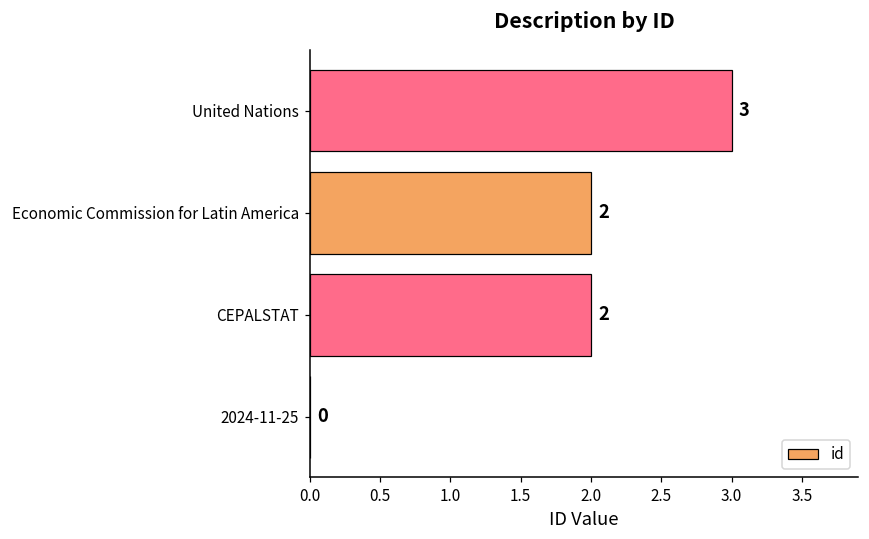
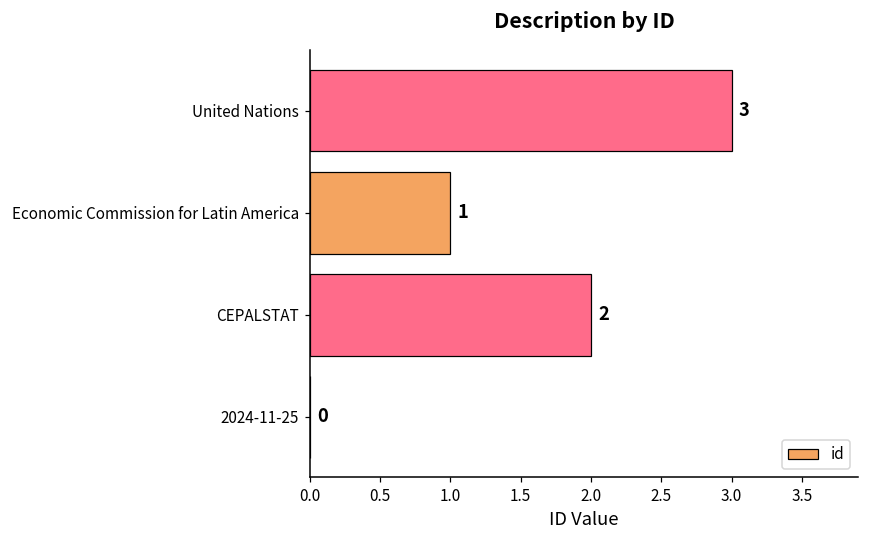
Economic Commission for Latin America: 2 -> 1
